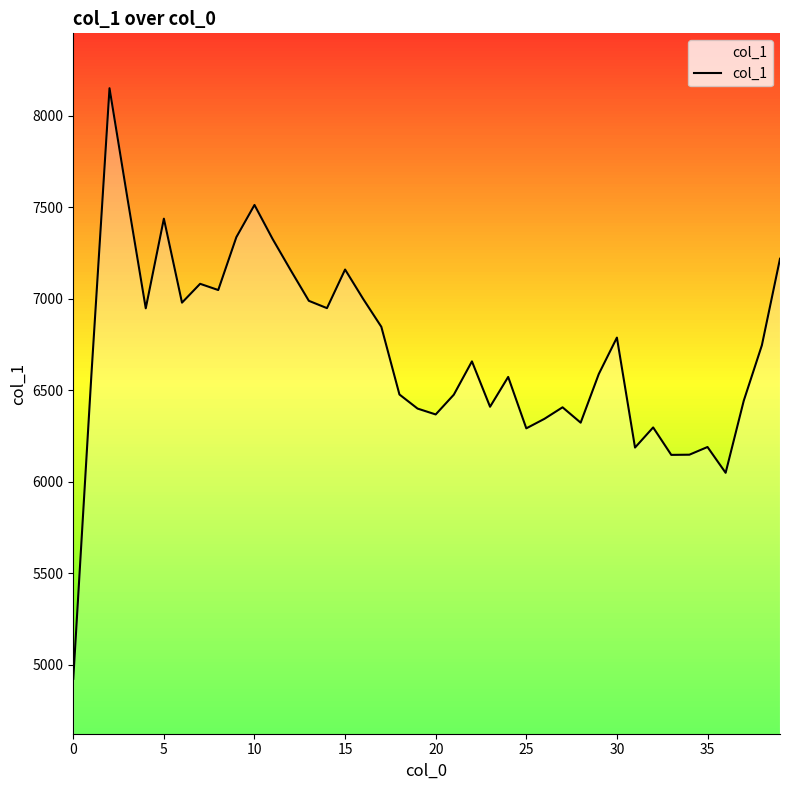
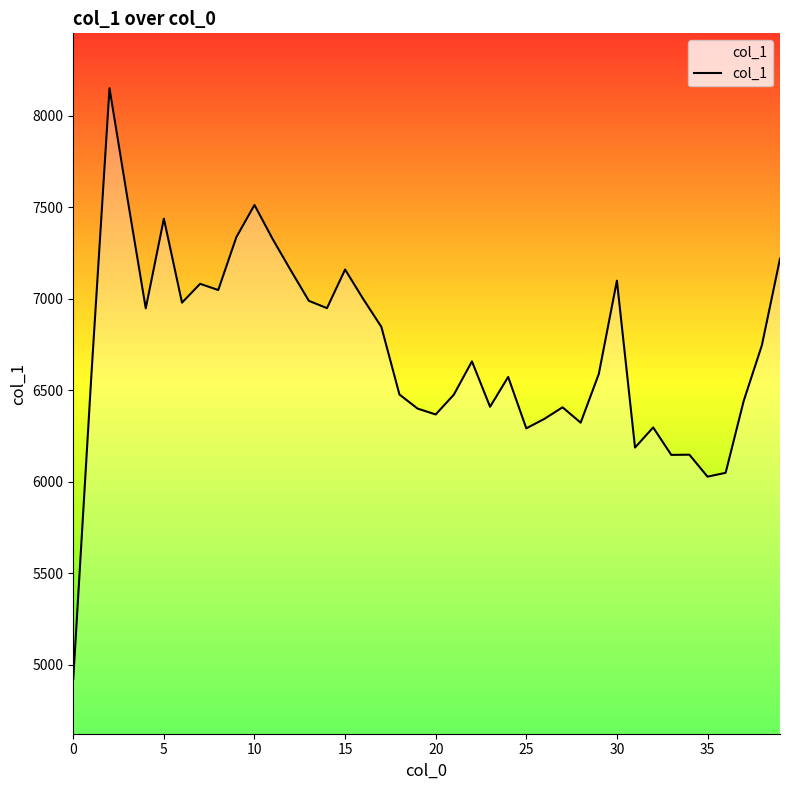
30: 6790 -> 7100
35: 6190 -> 6030
